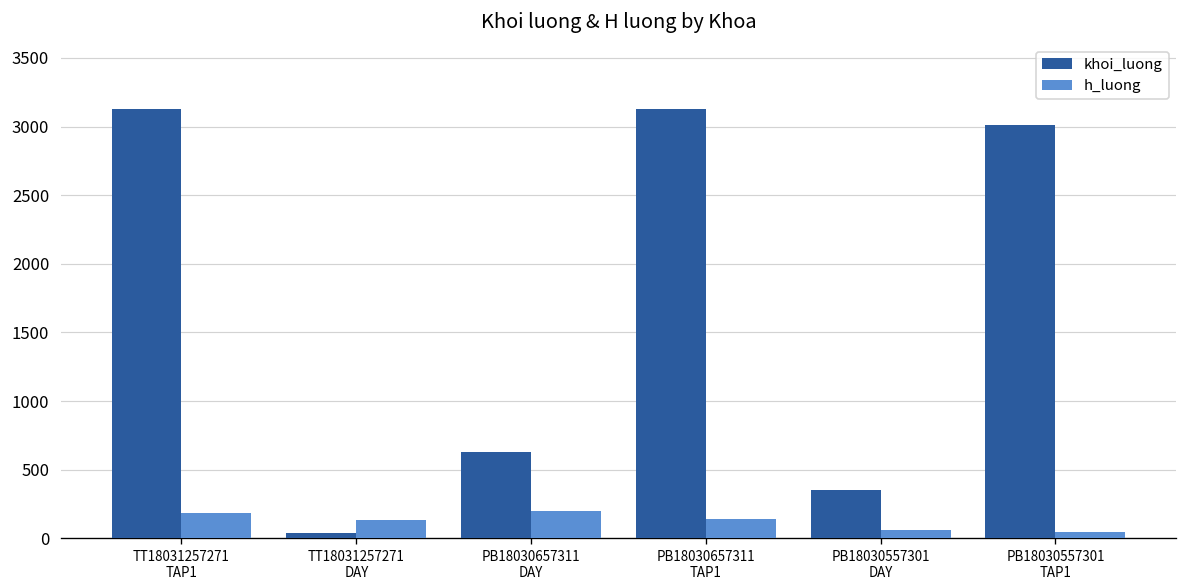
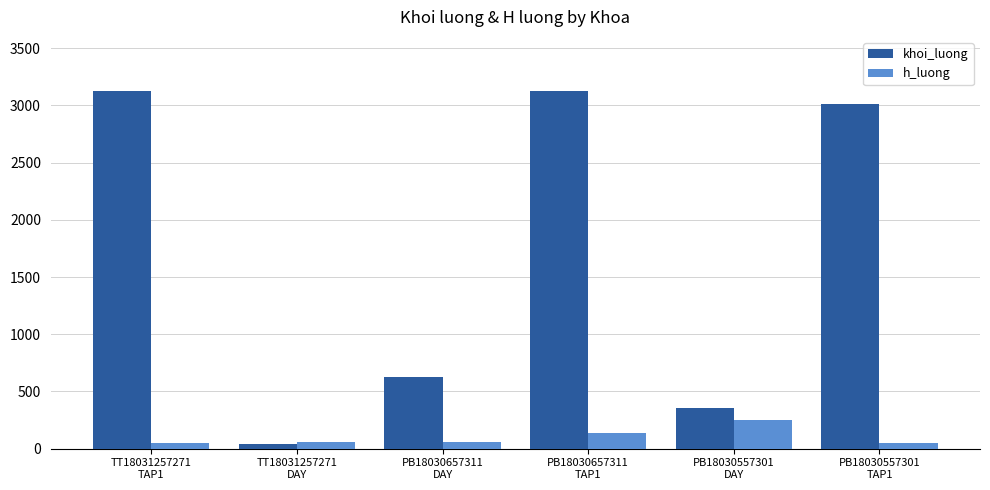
h_luong, TT18031257271 TAP1: 190 -> 50
h_luong, TT18031257271 DAY: 140 -> 60
h_luong, PB18030657311 DAY: 200 -> 60
h_luong, PB18030557301 DAY: 60 -> 250
